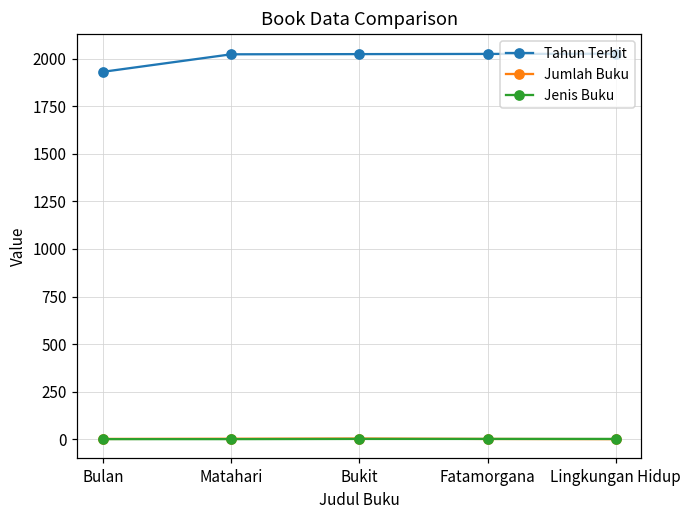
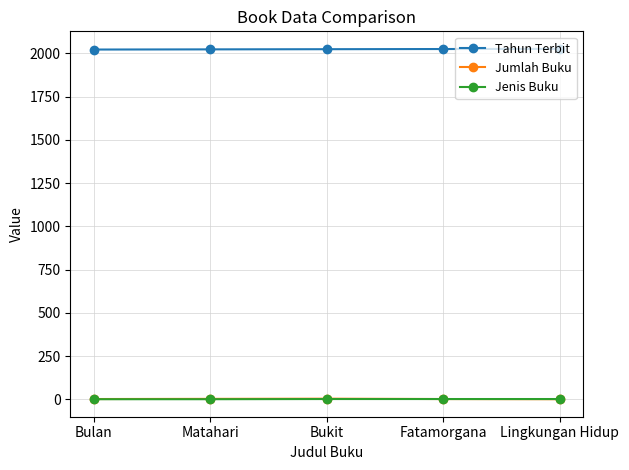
Tahun Terbit, Bulan: 1930 -> 2020
